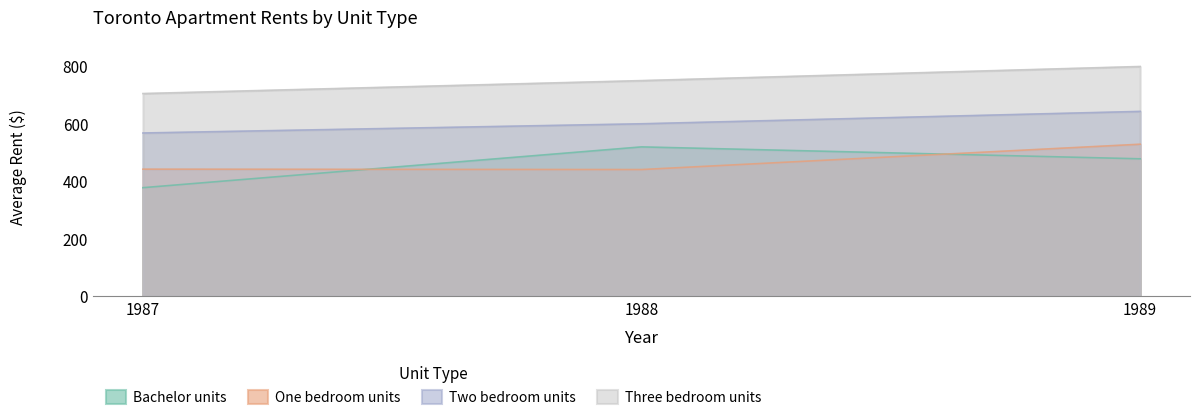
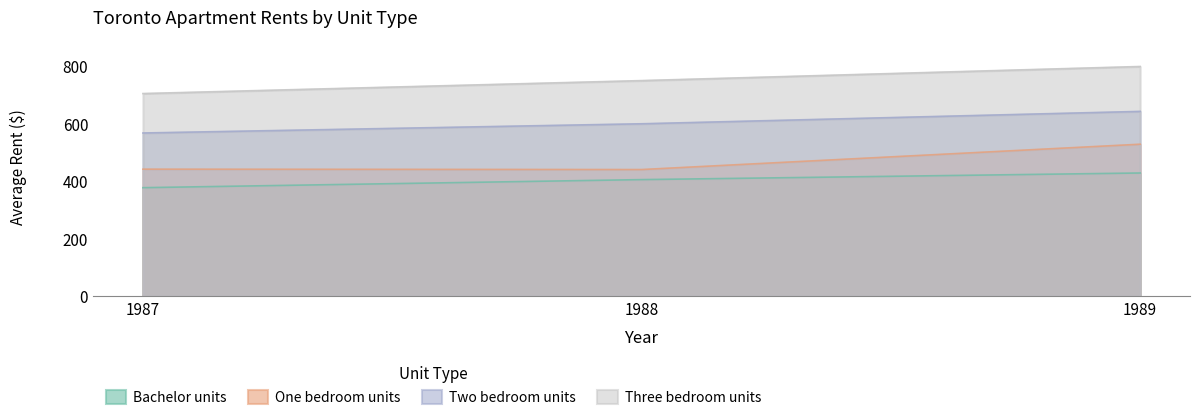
Bachelor units, 1988: 520 -> 410
Bachelor units, 1989: 480 -> 430
